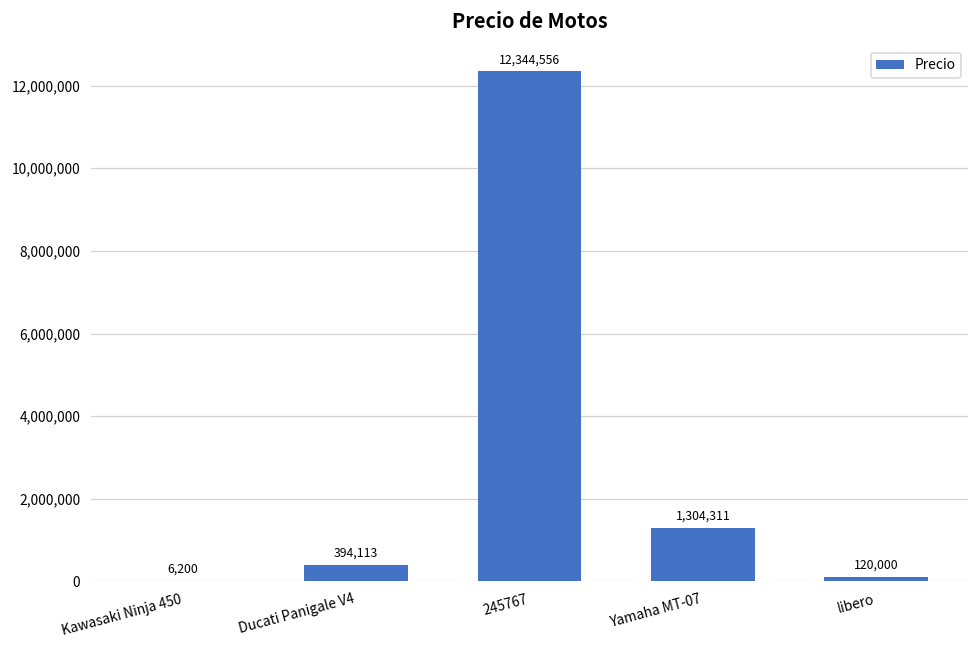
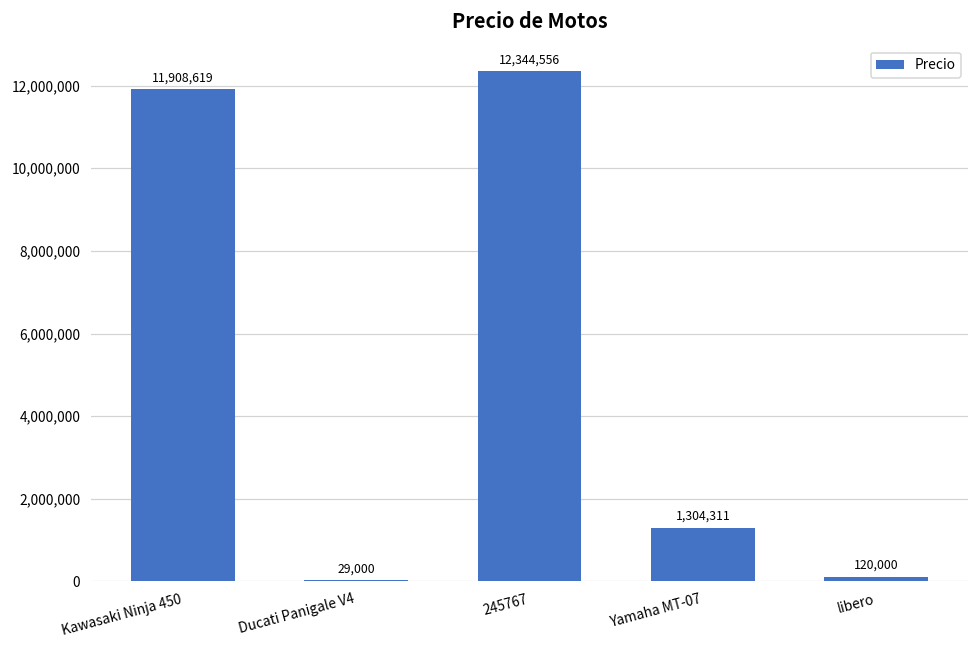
Kawasaki Ninja 450: 6,200 -> 11,908,619
Ducati Panigale V4: 394,113 -> 29,000
